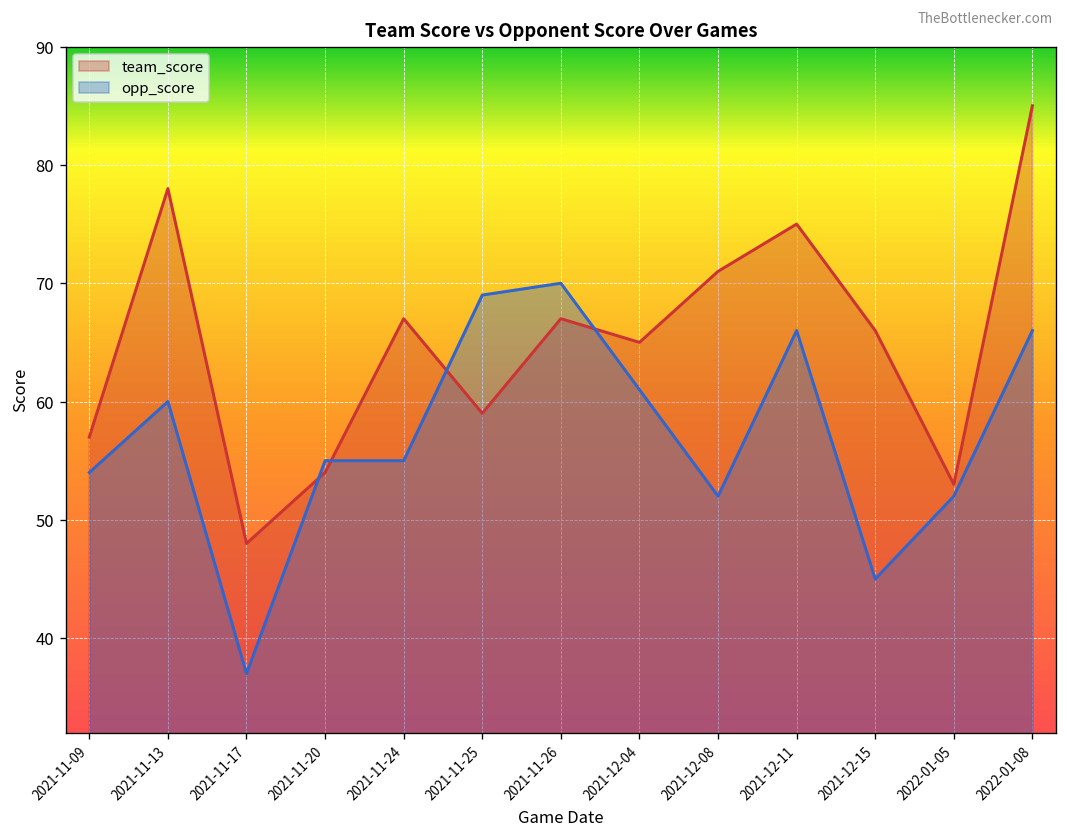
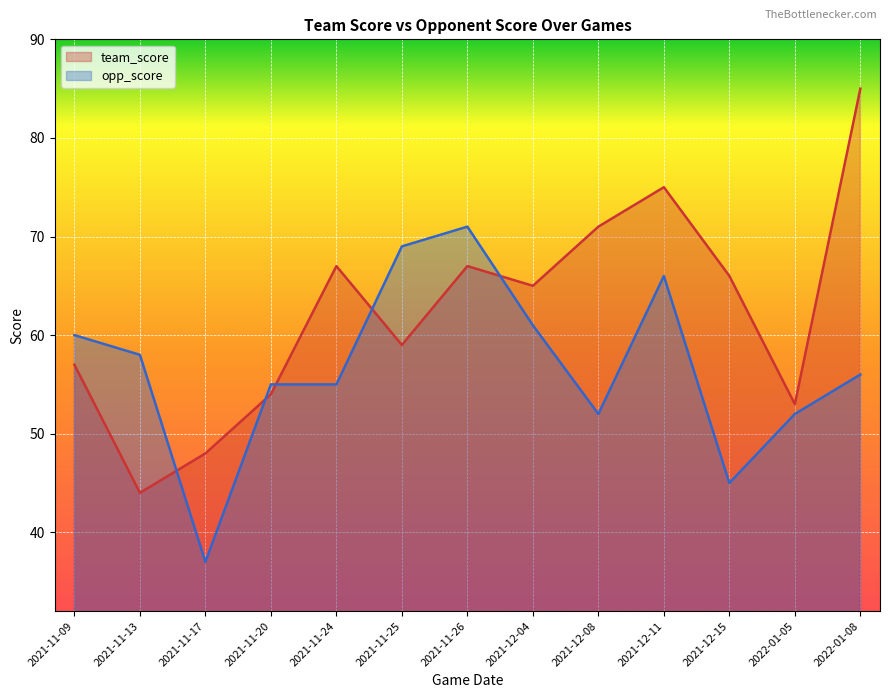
opp_score, 2021-11-09: 54 -> 60
team_score, 2021-11-13: 78 -> 44
opp_score, 2021-11-13: 60 -> 58
opp_score, 2021-11-26: 70 -> 71
opp_score, 2022-01-08: 66 -> 56
